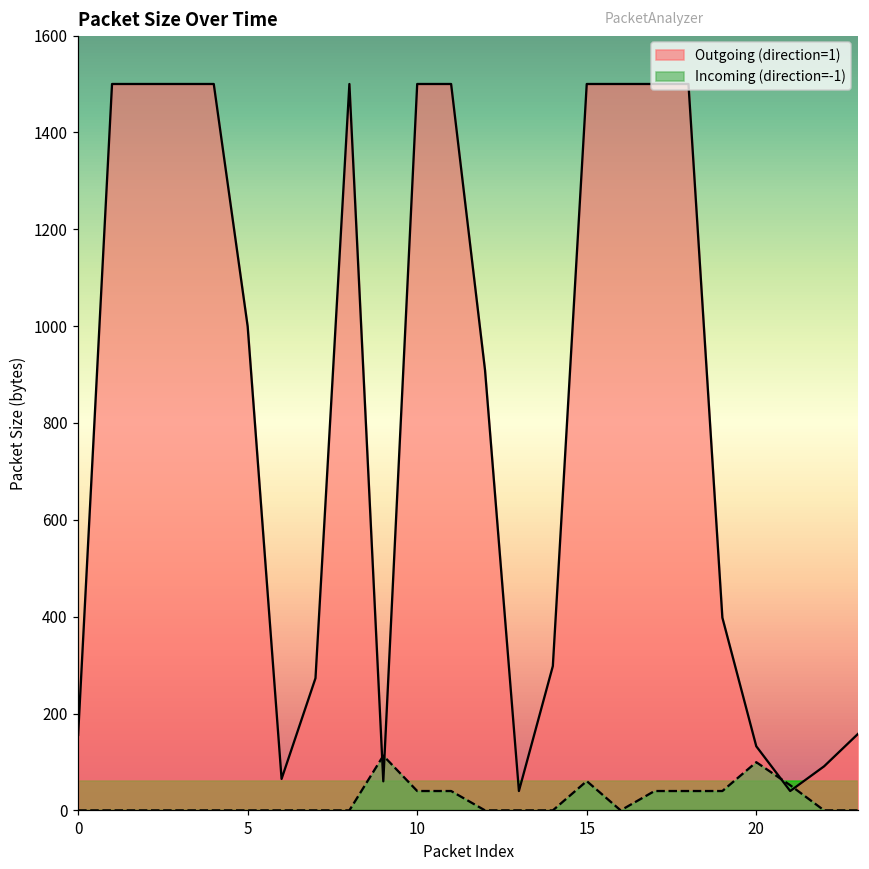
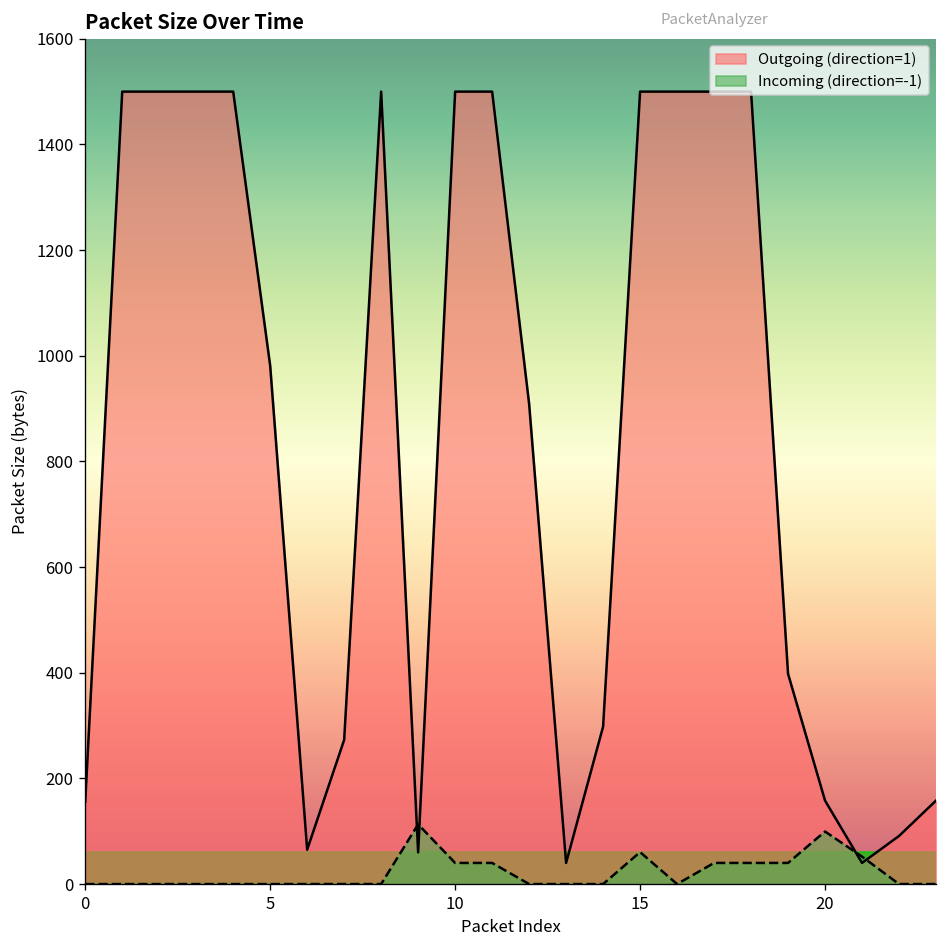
Outgoing (direction=1), 5: 1000 -> 980
Outgoing (direction=1), 20: 130 -> 160
